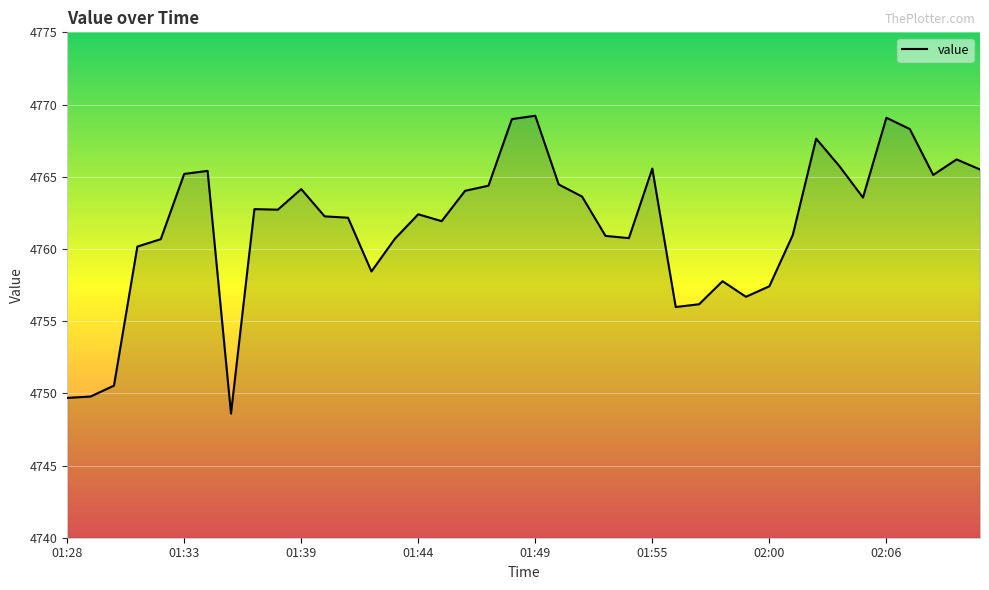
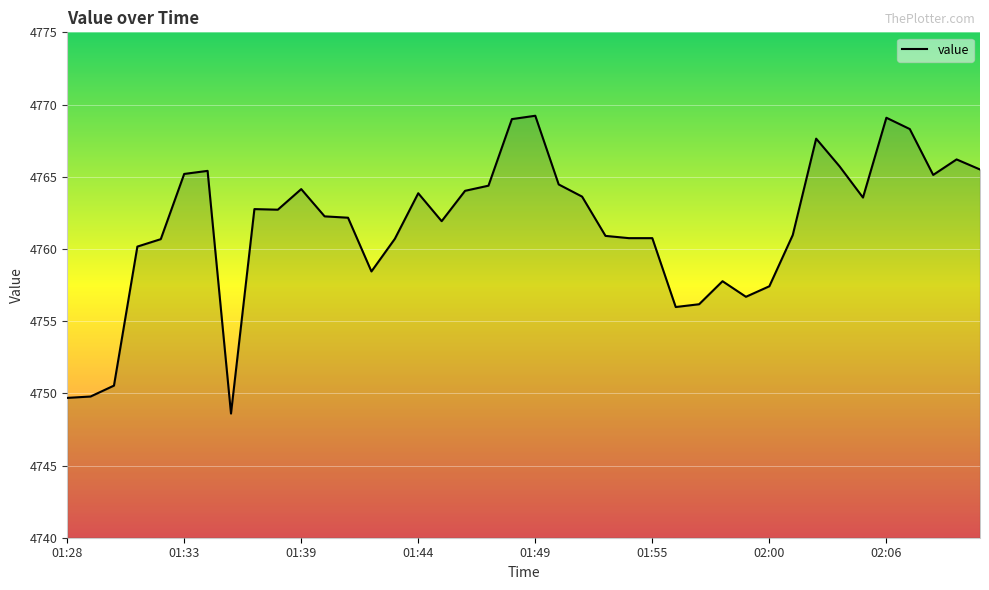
01:44: 4762.4 -> 4763.9
01:55: 4765.6 -> 4760.7
